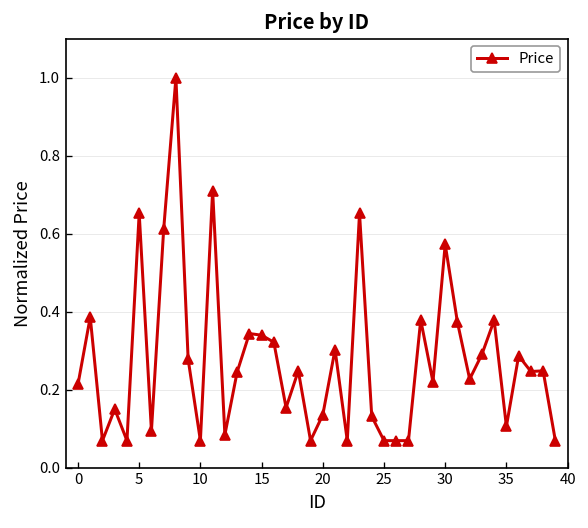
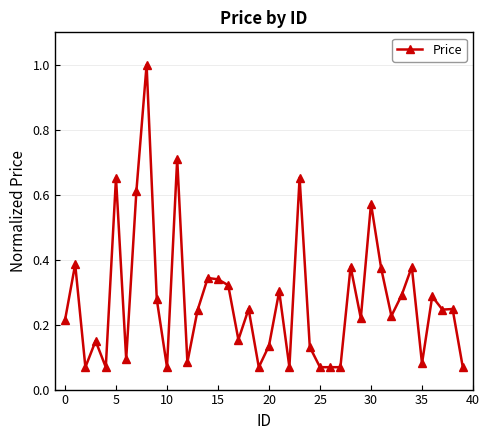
35: 0.11 -> 0.08
